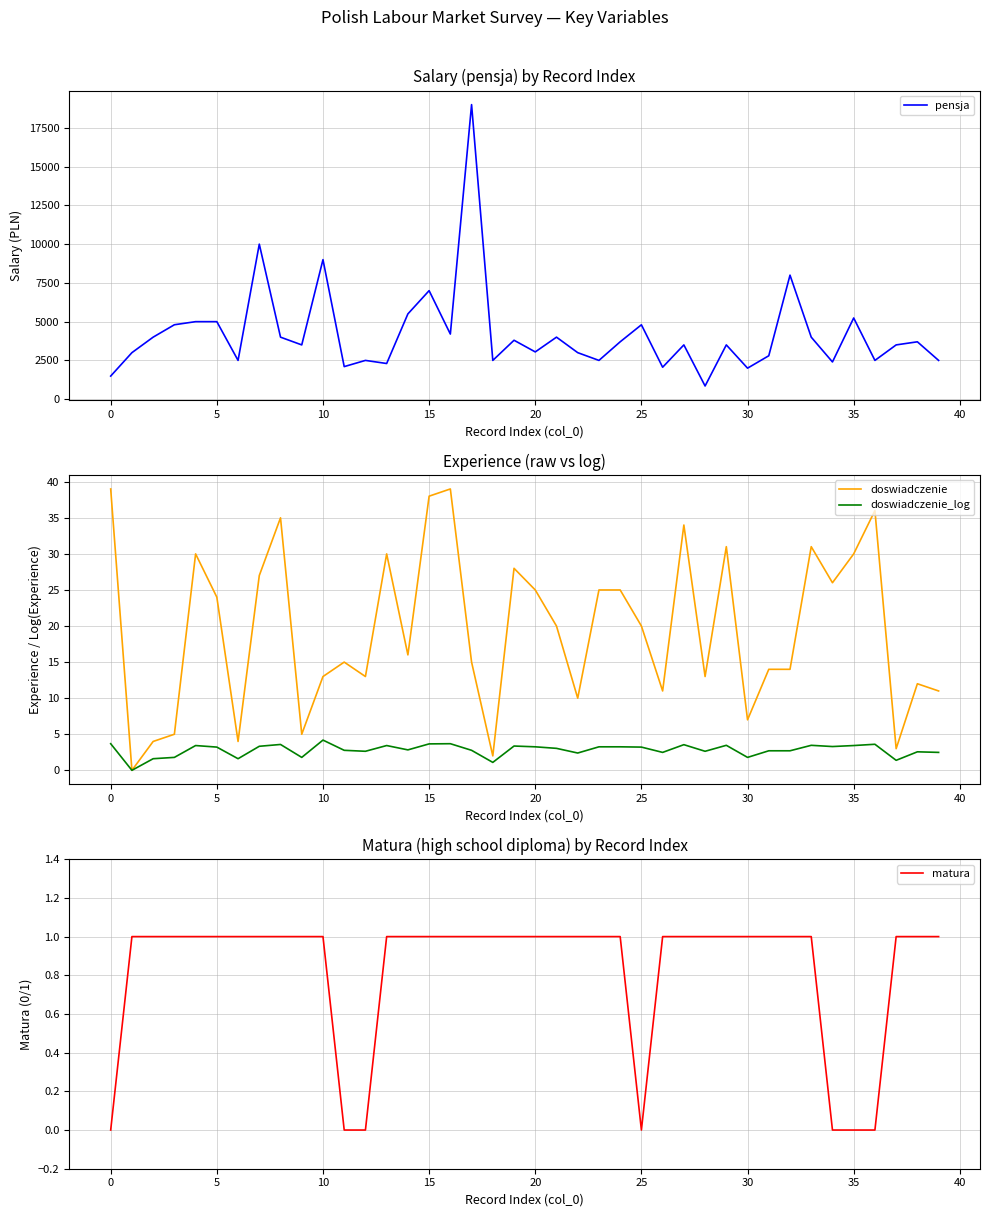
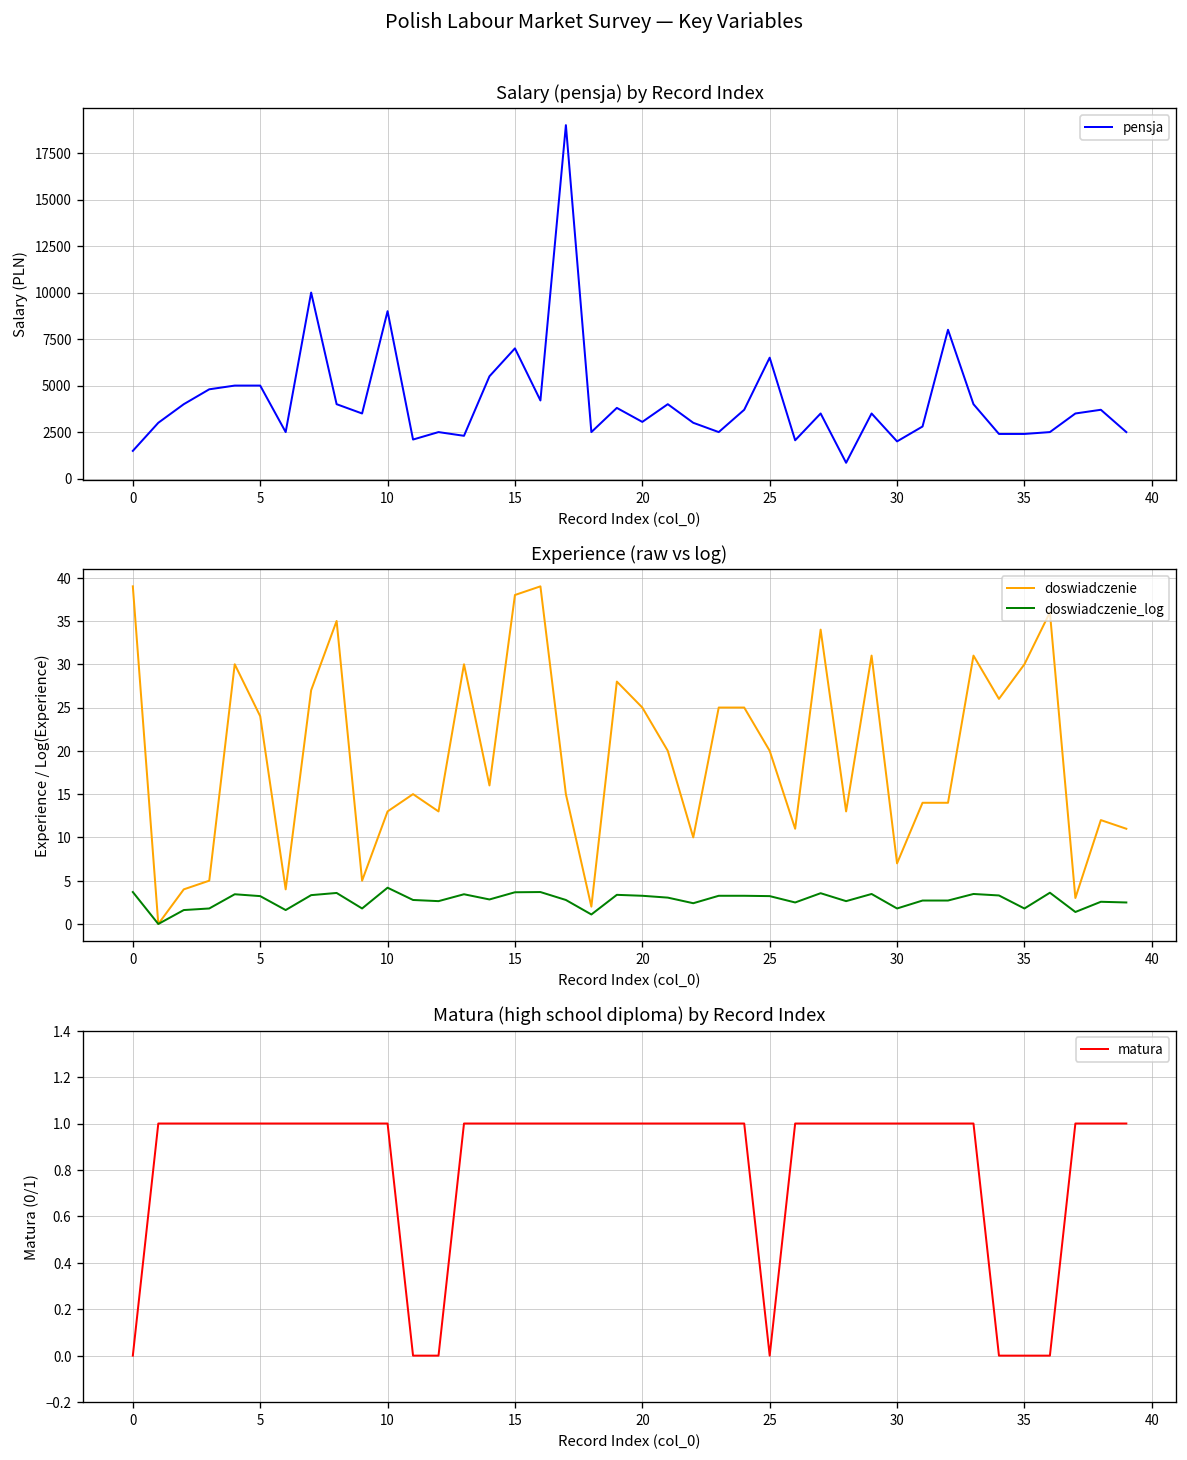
Salary (pensja) by Record Index, 25: 4800 -> 6500
Salary (pensja) by Record Index, 35: 5200 -> 2400
Experience (raw vs log), doswiadczenie_log, 35: 3 -> 2
